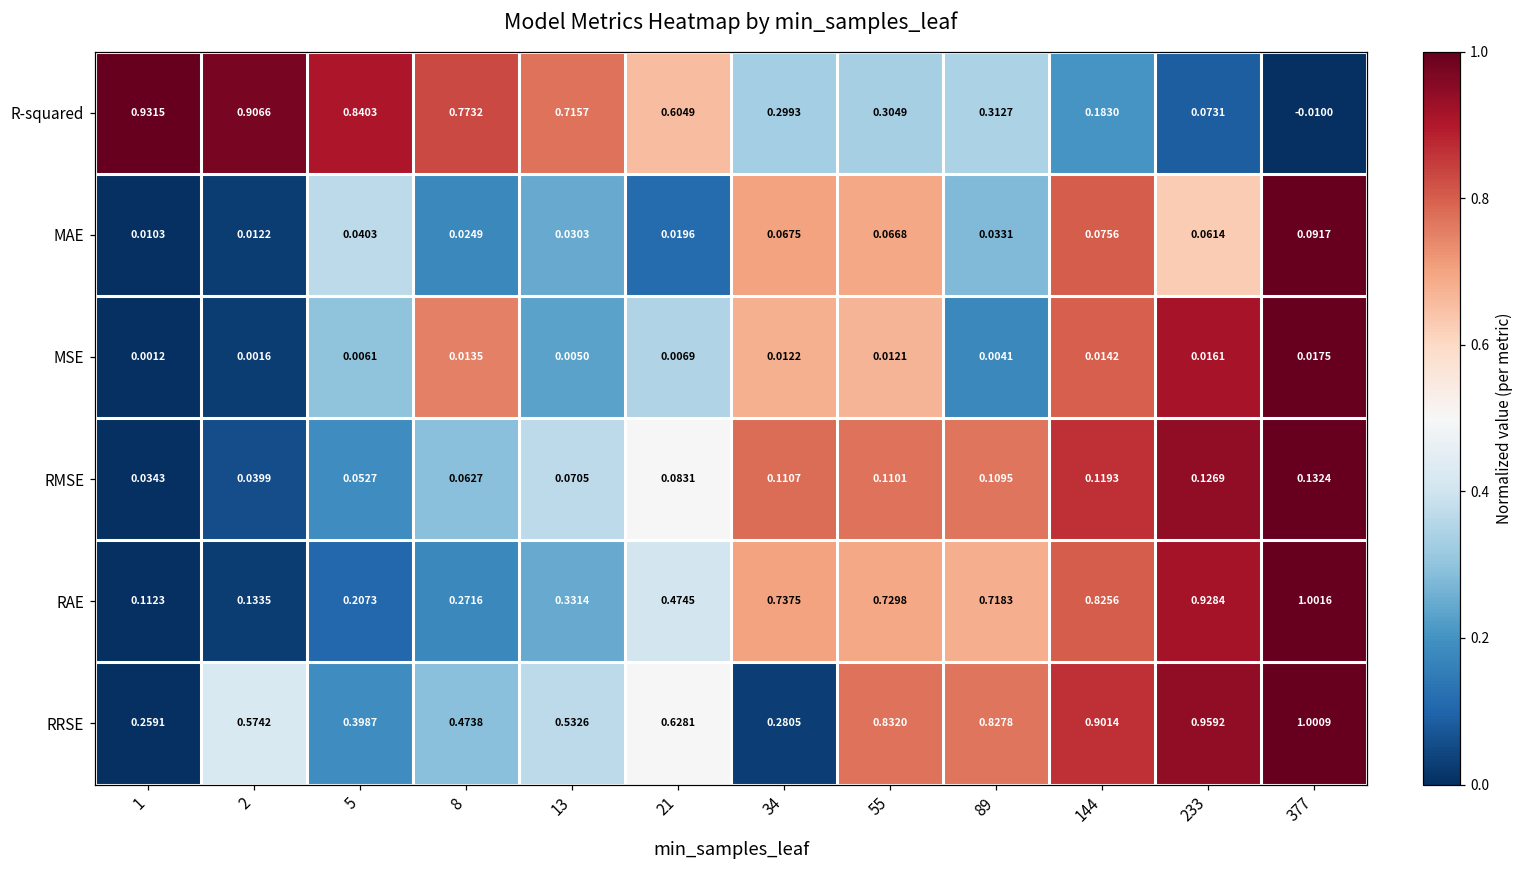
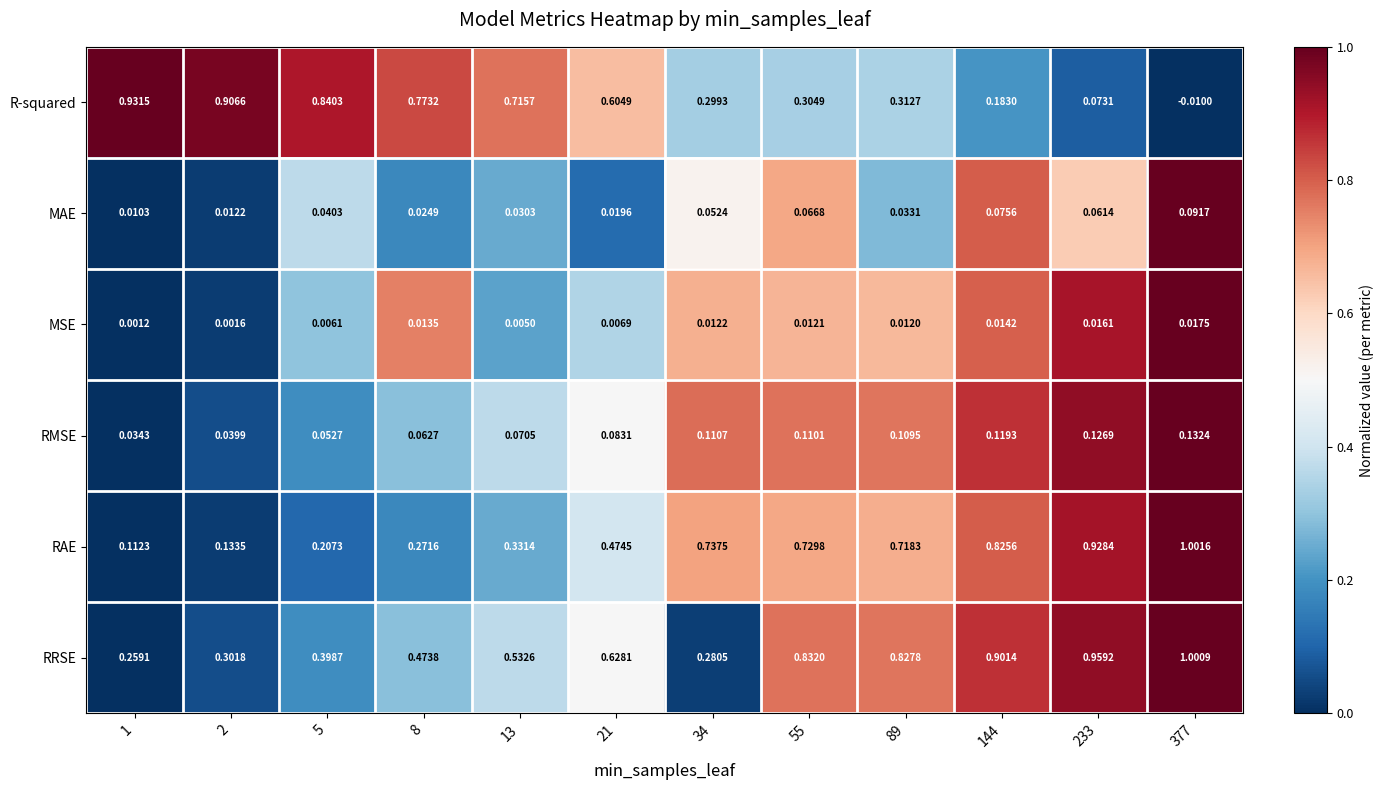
MAE, 34: 0.0675 -> 0.0524
MSE, 89: 0.0041 -> 0.0120
RRSE, 2: 0.5742 -> 0.3018
